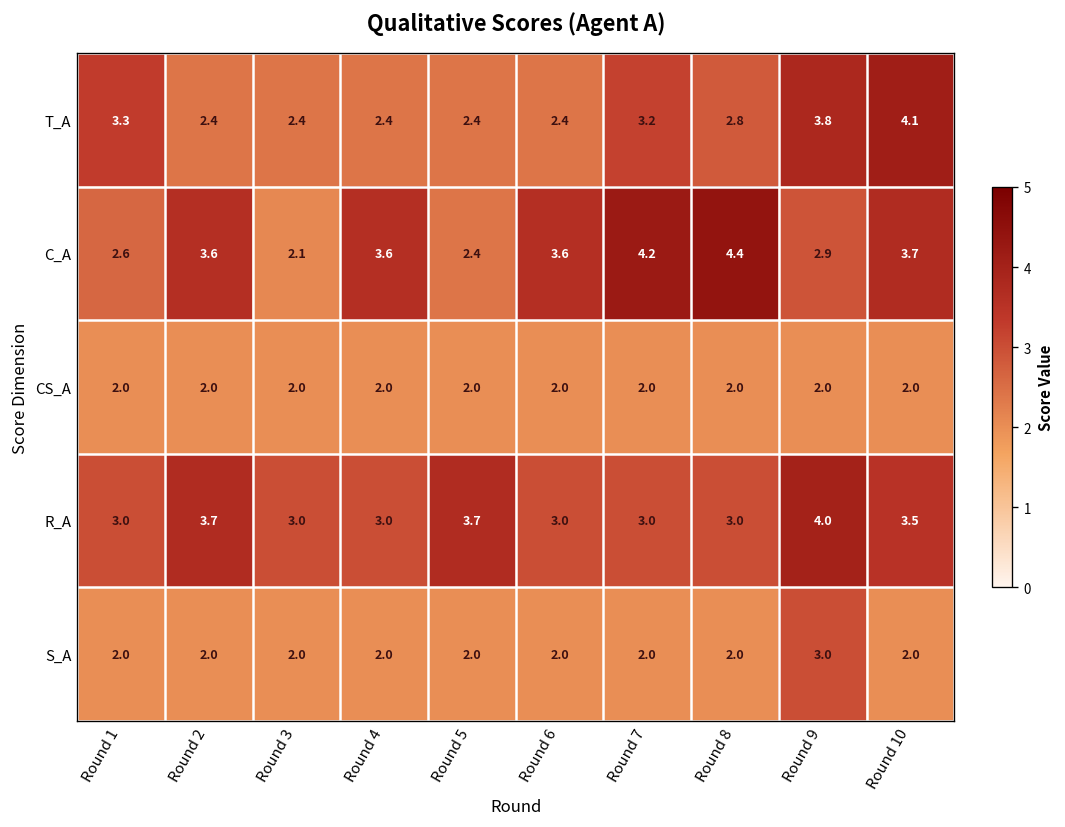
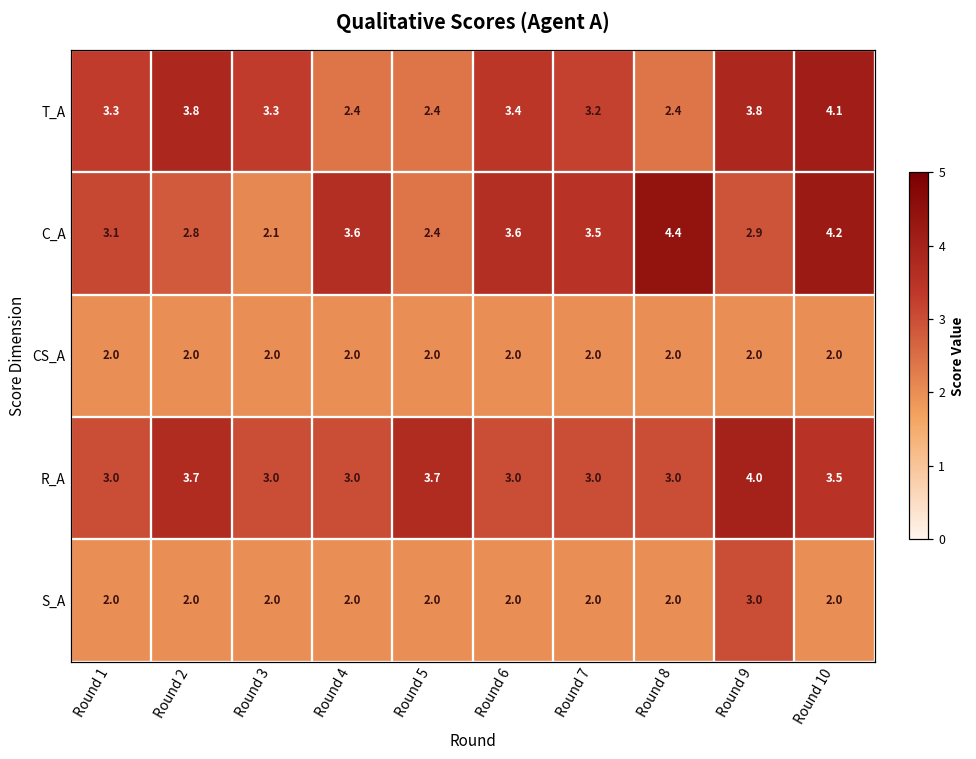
T_A, Round 2: 2.4 -> 3.8
T_A, Round 3: 2.4 -> 3.3
T_A, Round 6: 2.4 -> 3.4
T_A, Round 8: 2.8 -> 2.4
C_A, Round 1: 2.6 -> 3.1
C_A, Round 2: 3.6 -> 2.8
C_A, Round 7: 4.2 -> 3.5
C_A, Round 10: 3.7 -> 4.2
